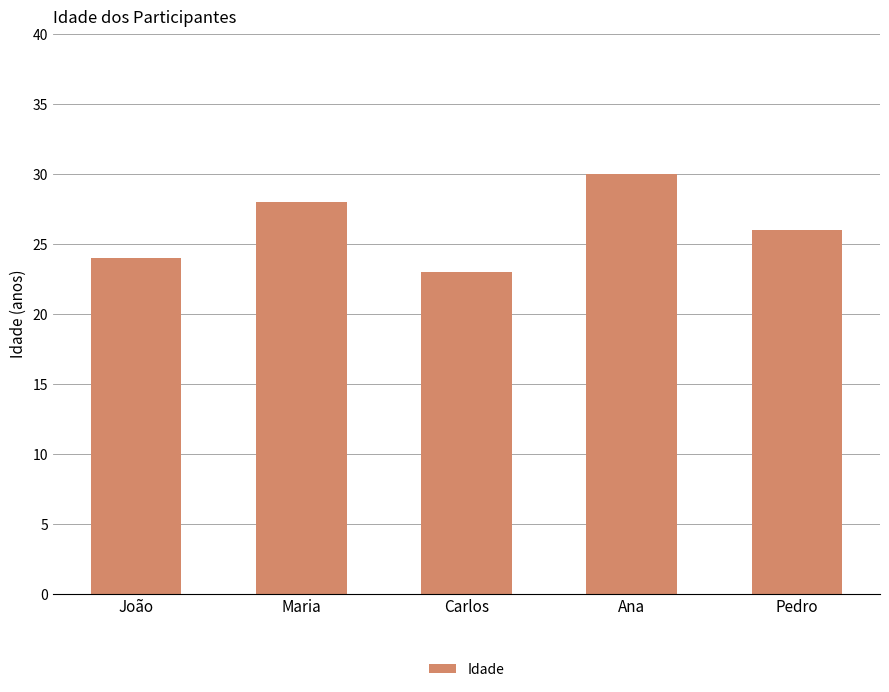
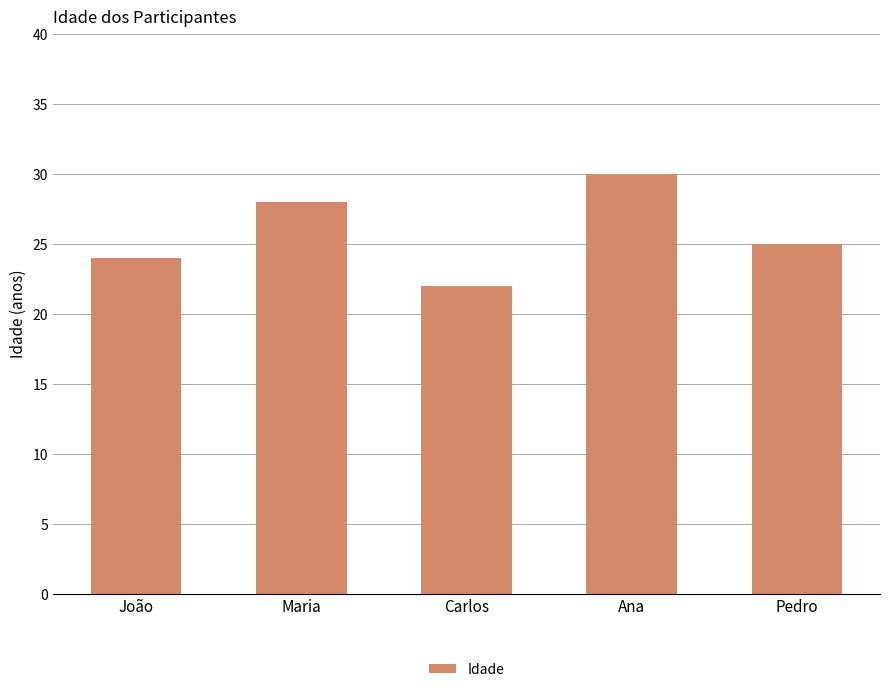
Carlos: 23 -> 22
Pedro: 26 -> 25
